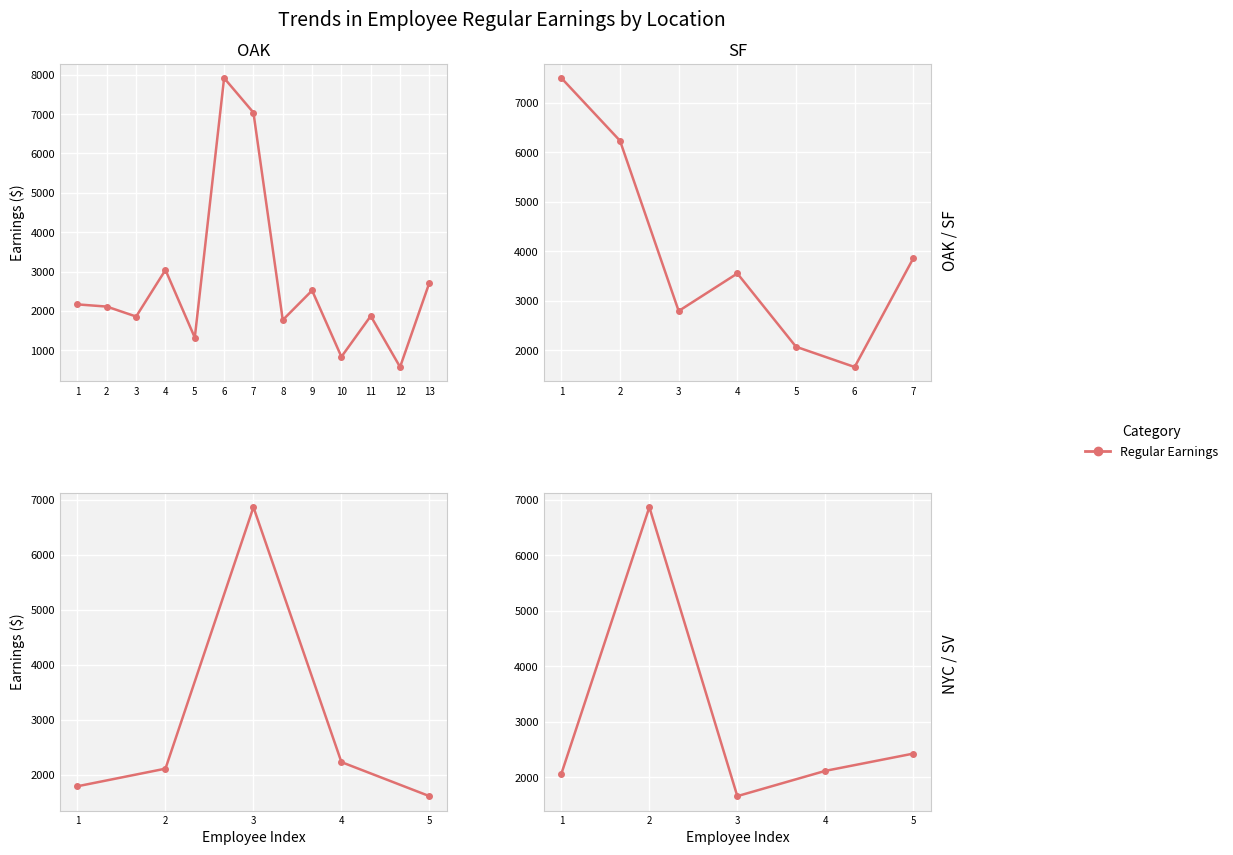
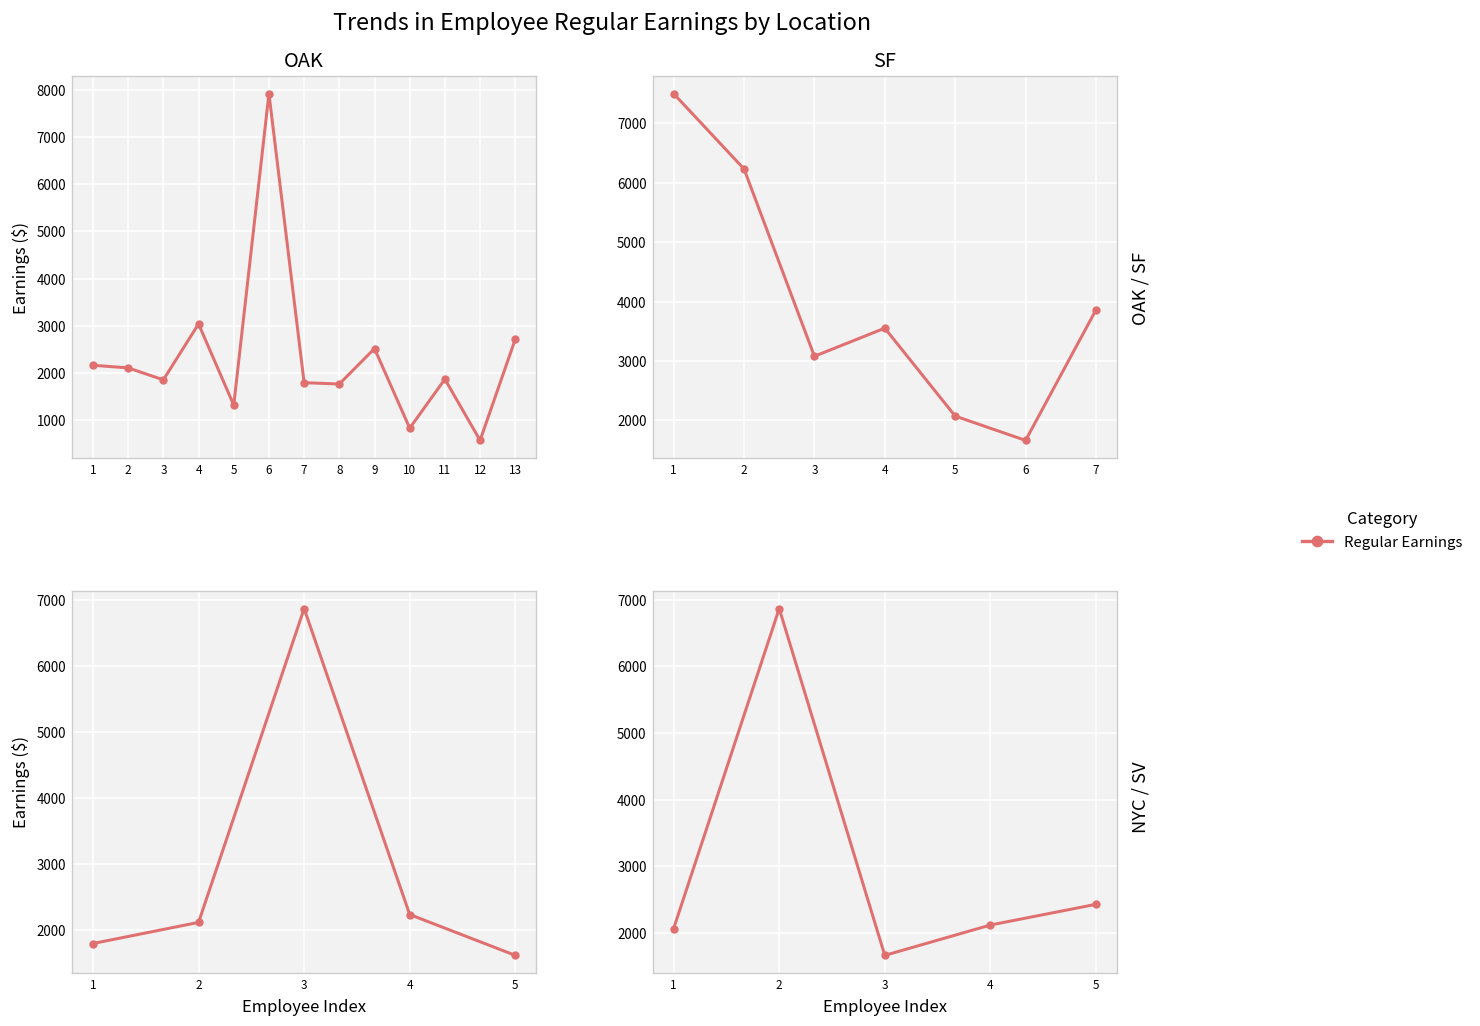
OAK, 7: 7000 -> 1800
SF, 3: 2800 -> 3100
